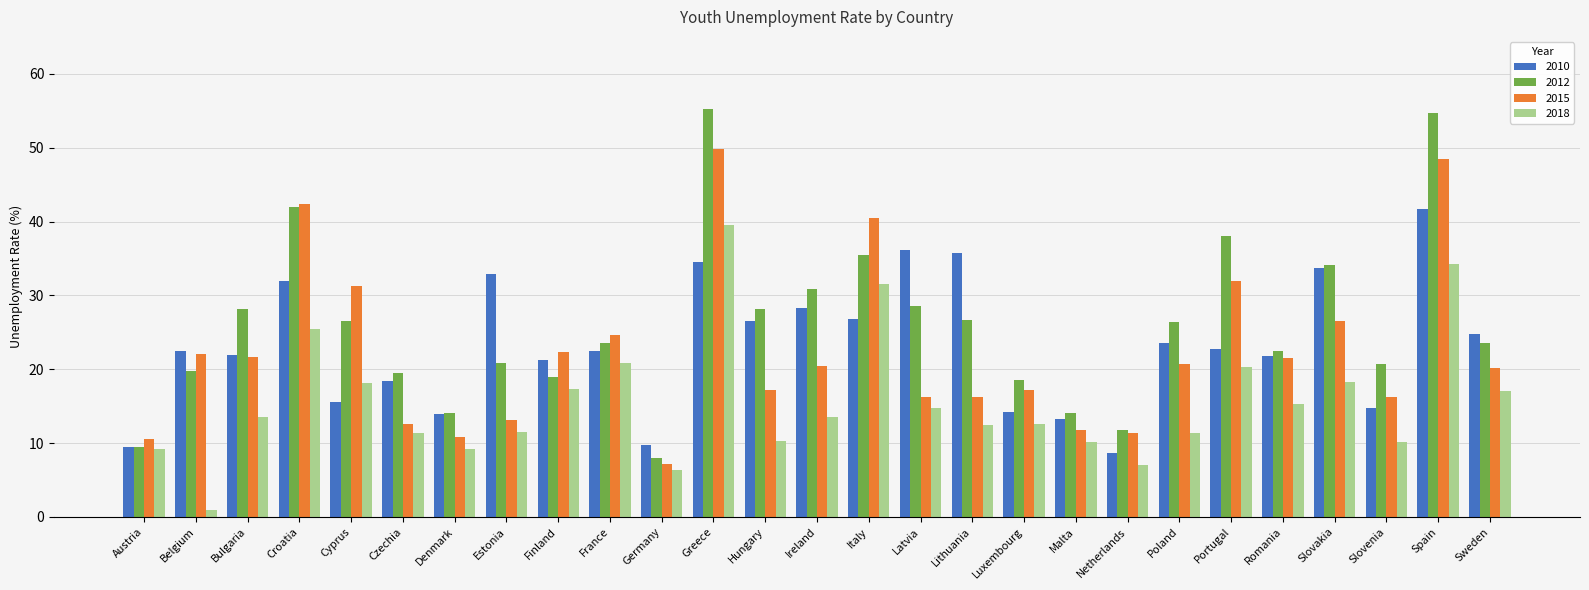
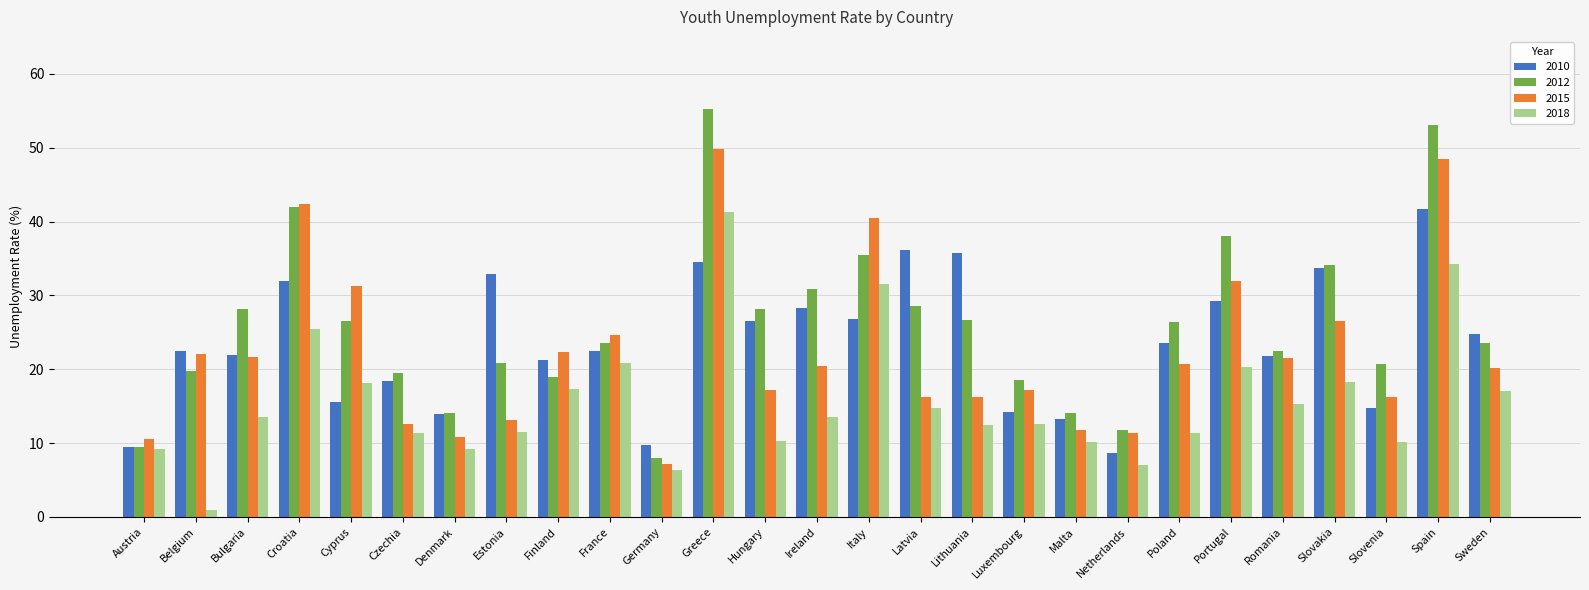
2018, Greece: 40 -> 41
2010, Portugal: 23 -> 29
2012, Spain: 55 -> 53
